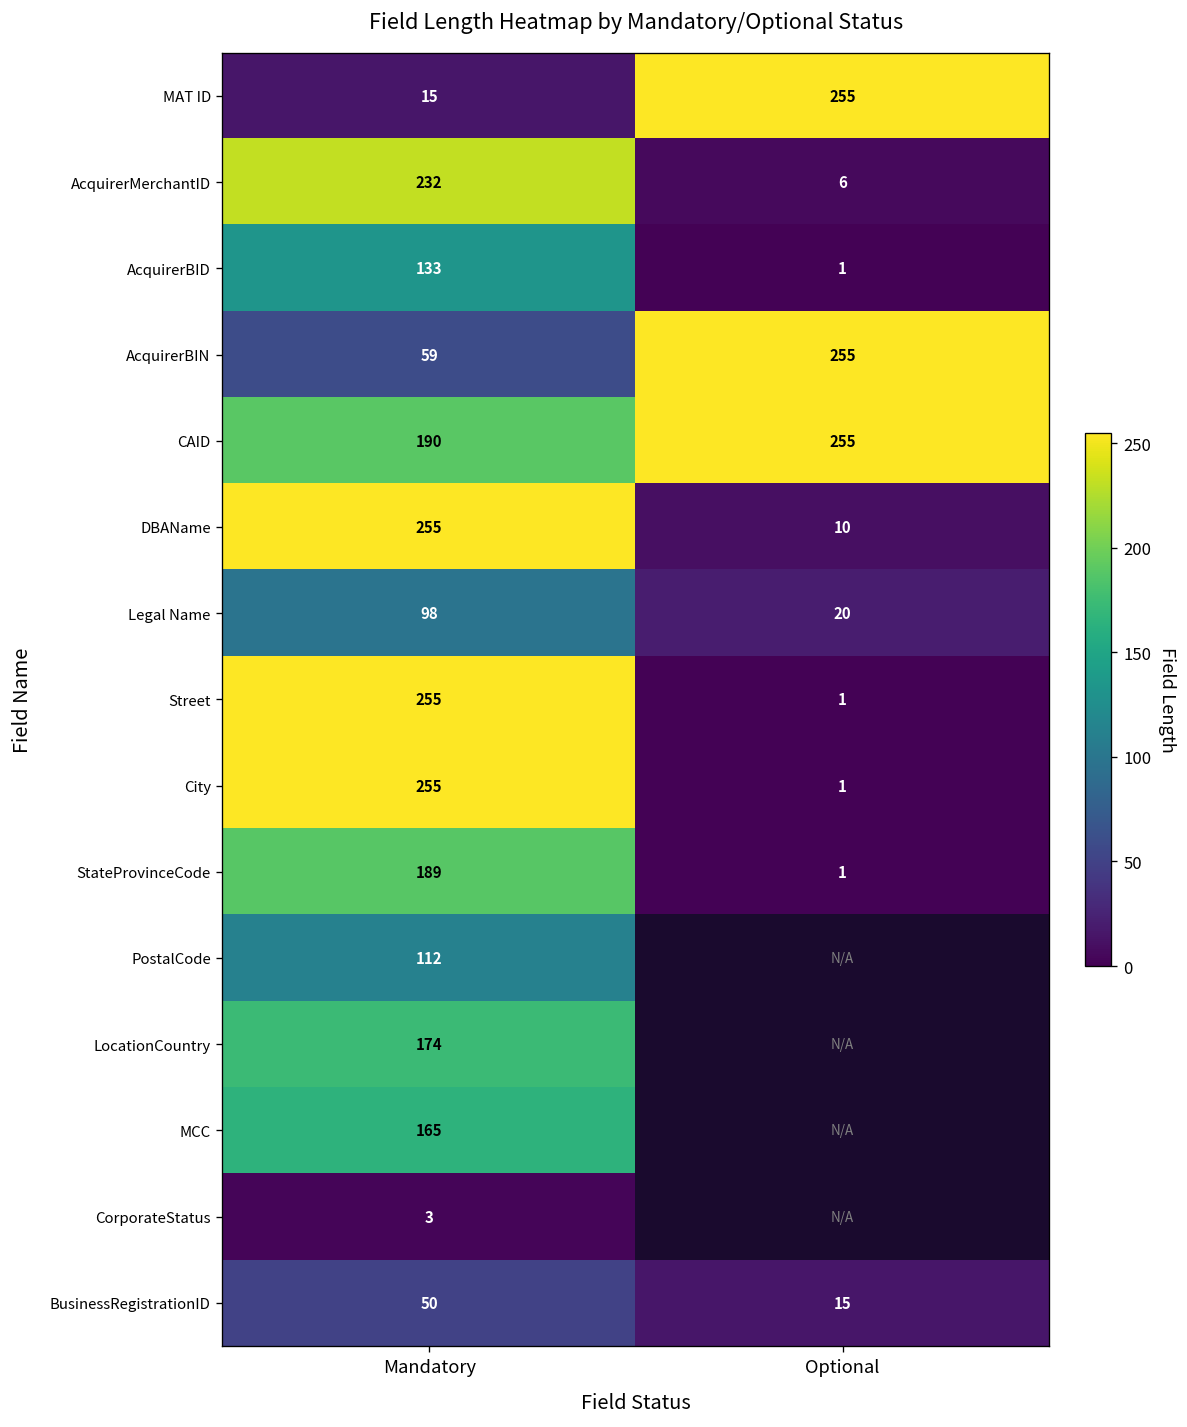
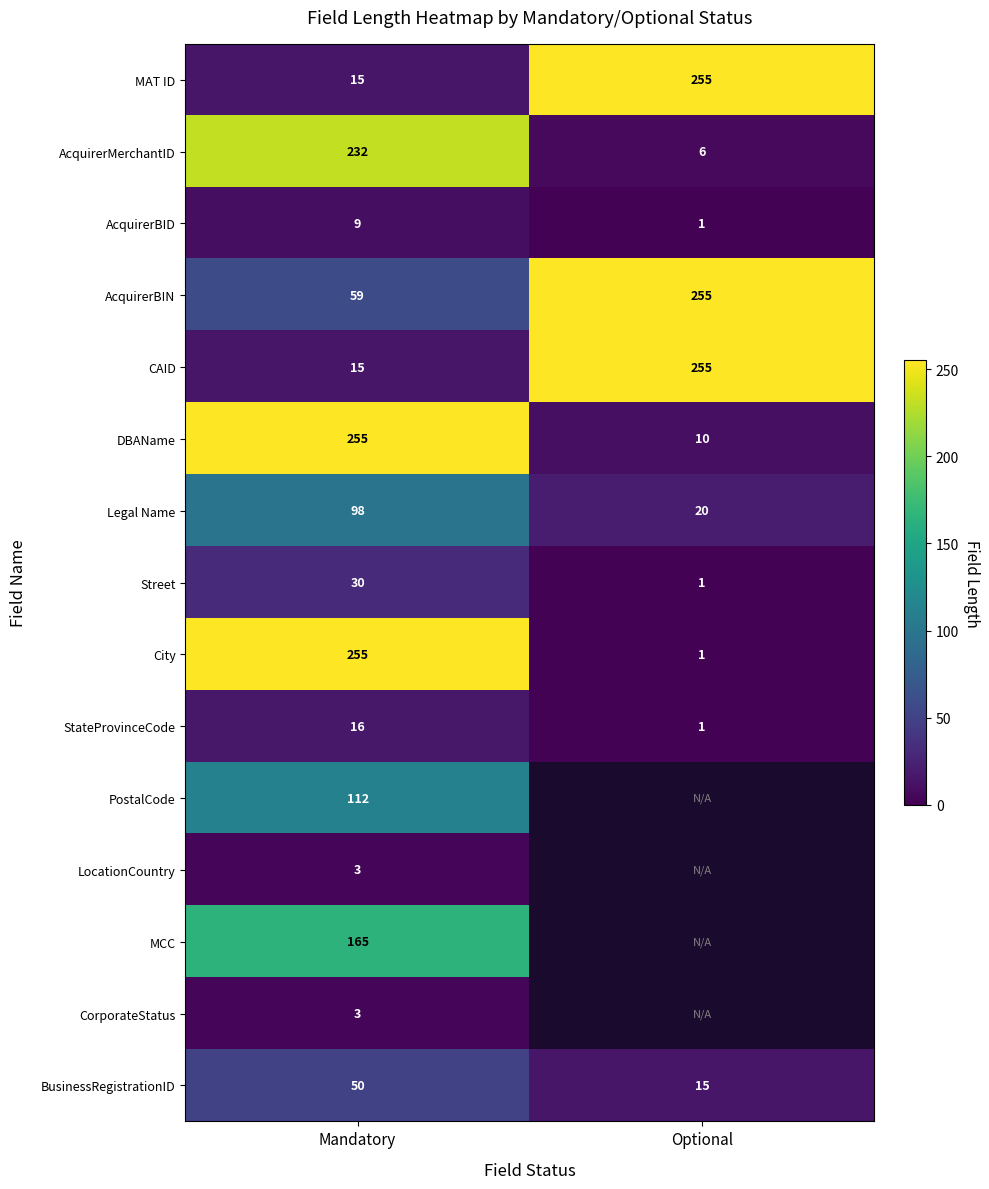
AcquirerBID, Mandatory: 133 -> 9
CAID, Mandatory: 190 -> 15
Street, Mandatory: 255 -> 30
StateProvinceCode, Mandatory: 189 -> 16
LocationCountry, Mandatory: 174 -> 3
